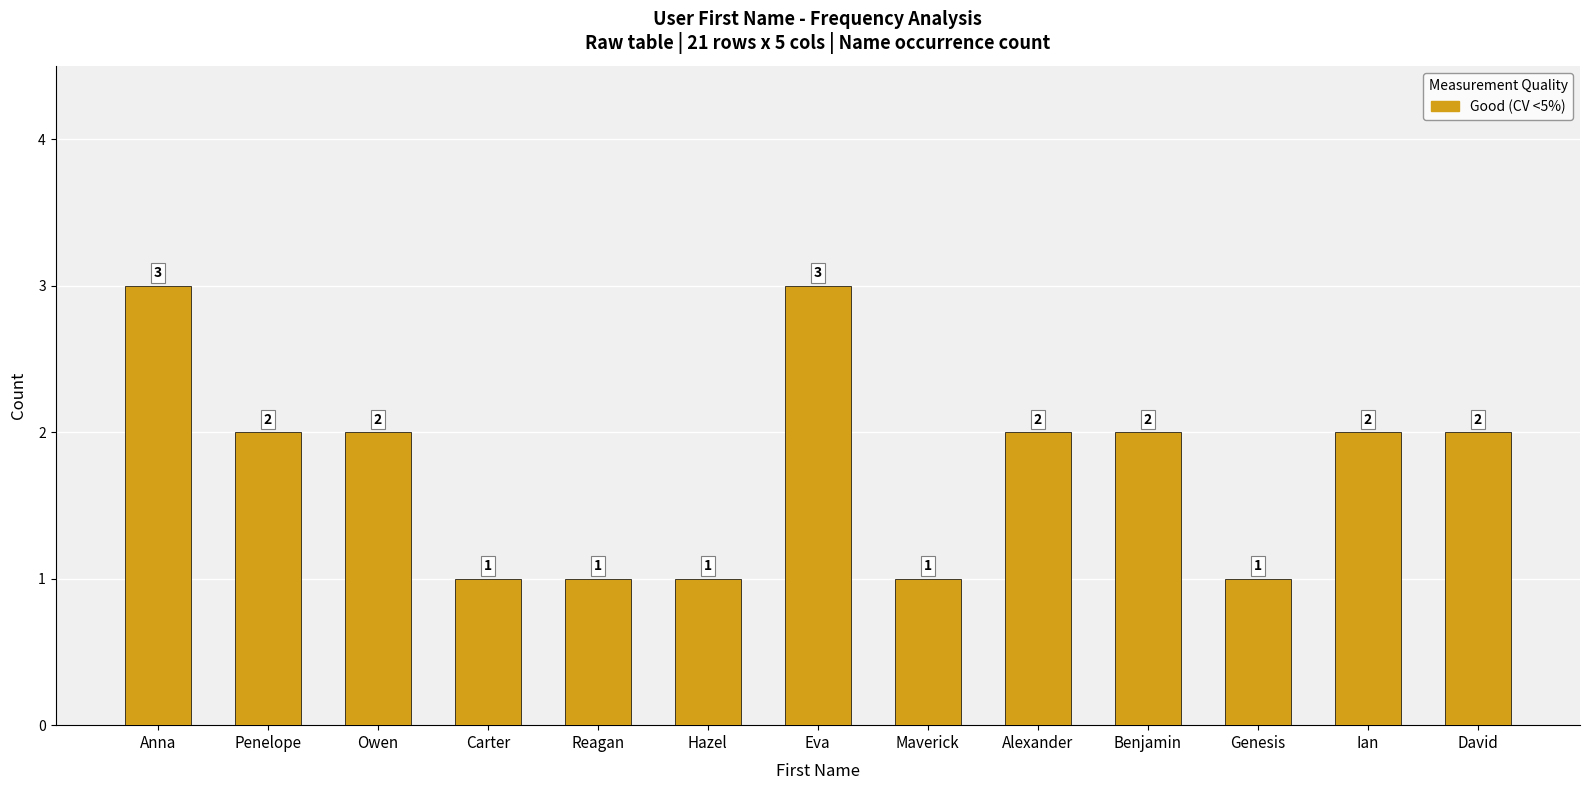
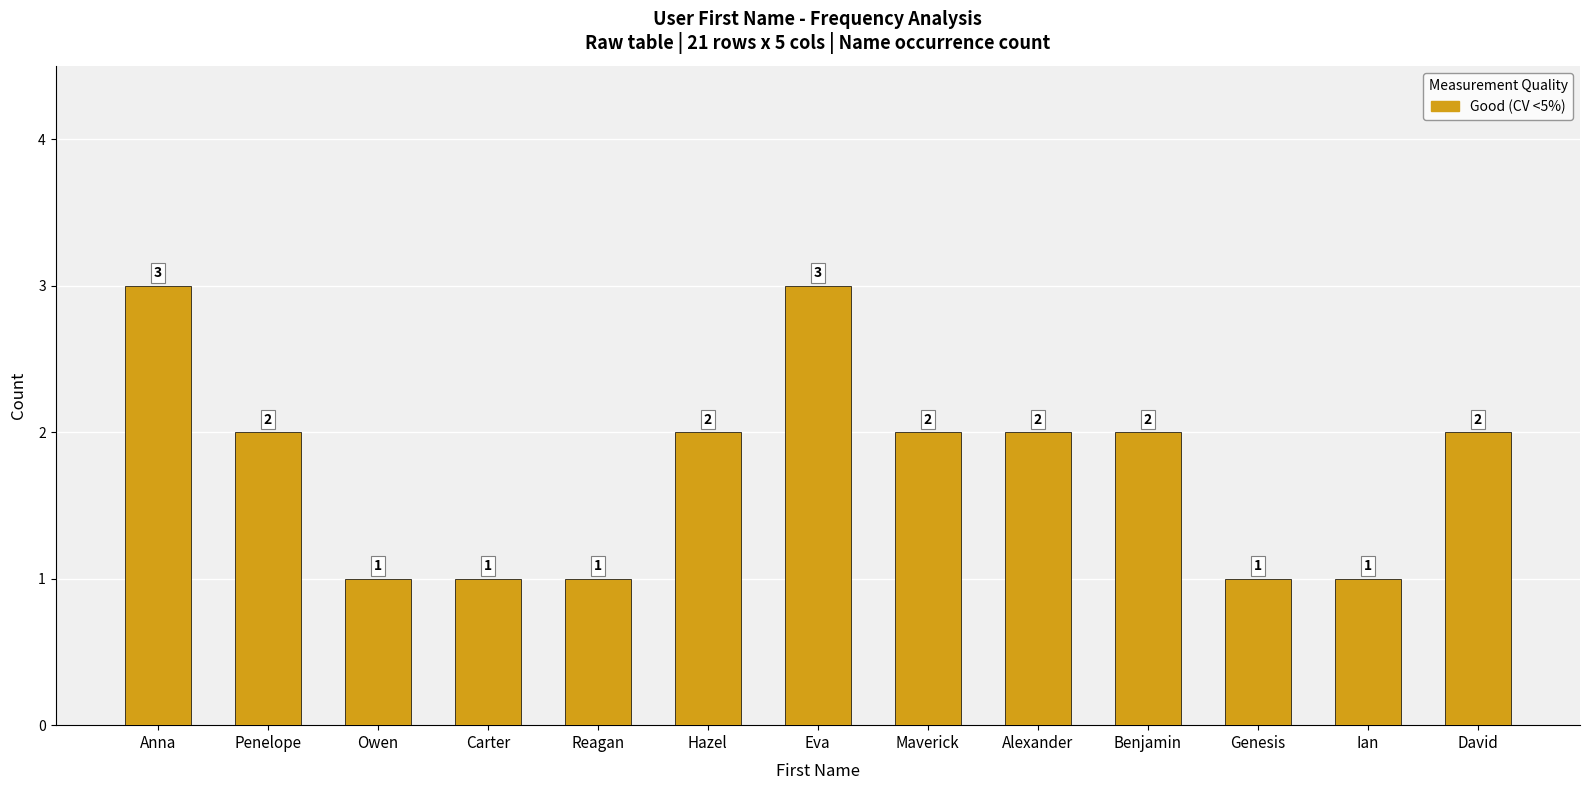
Owen: 2 -> 1
Hazel: 1 -> 2
Maverick: 1 -> 2
Ian: 2 -> 1
